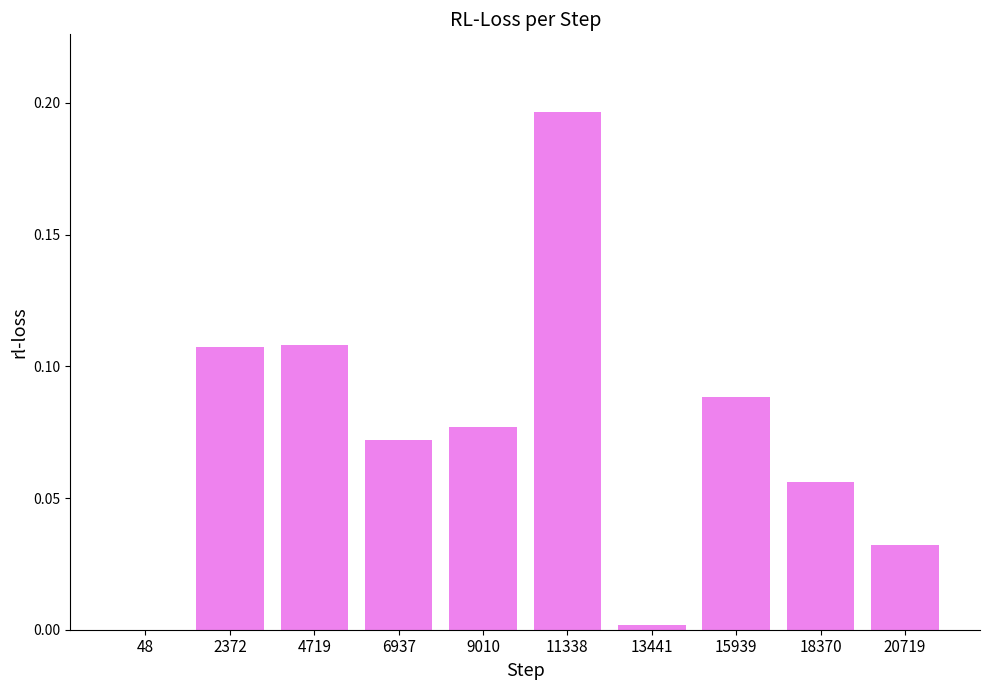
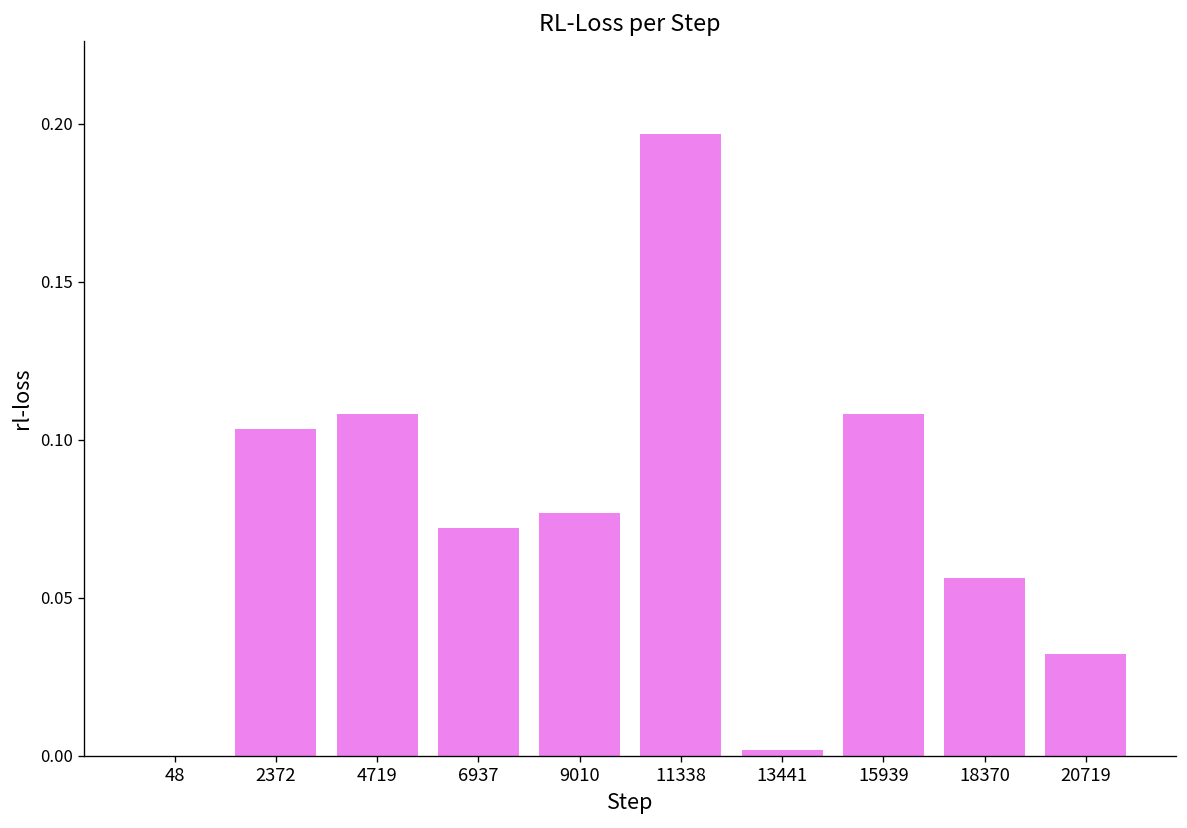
2372: 0.107 -> 0.103
15939: 0.088 -> 0.108
